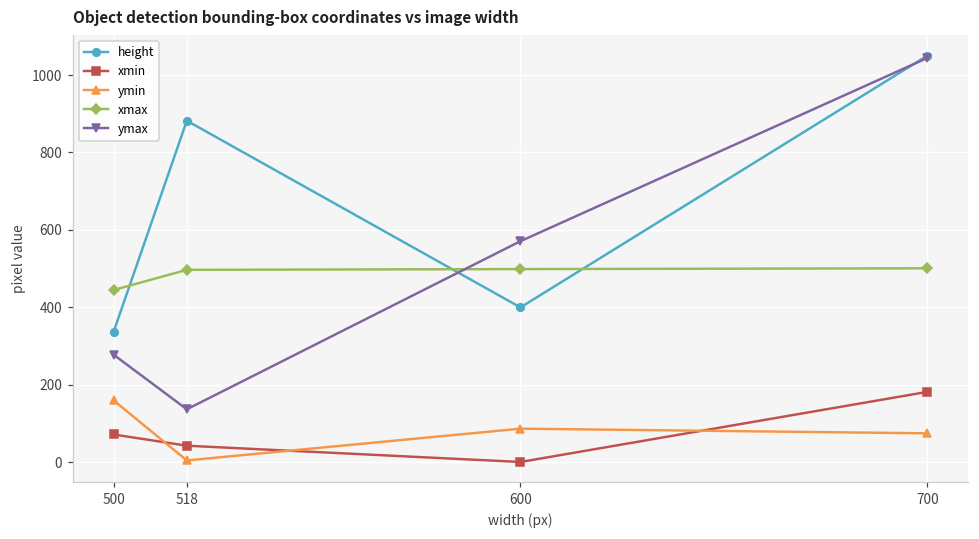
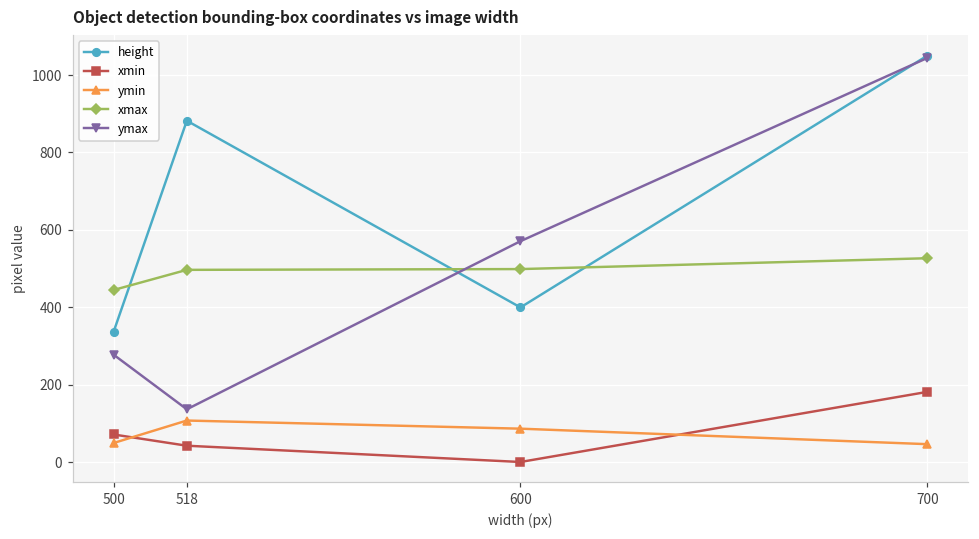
ymin, 500: 160 -> 50
ymin, 518: 10 -> 110
ymin, 700: 80 -> 50
xmax, 700: 500 -> 530
